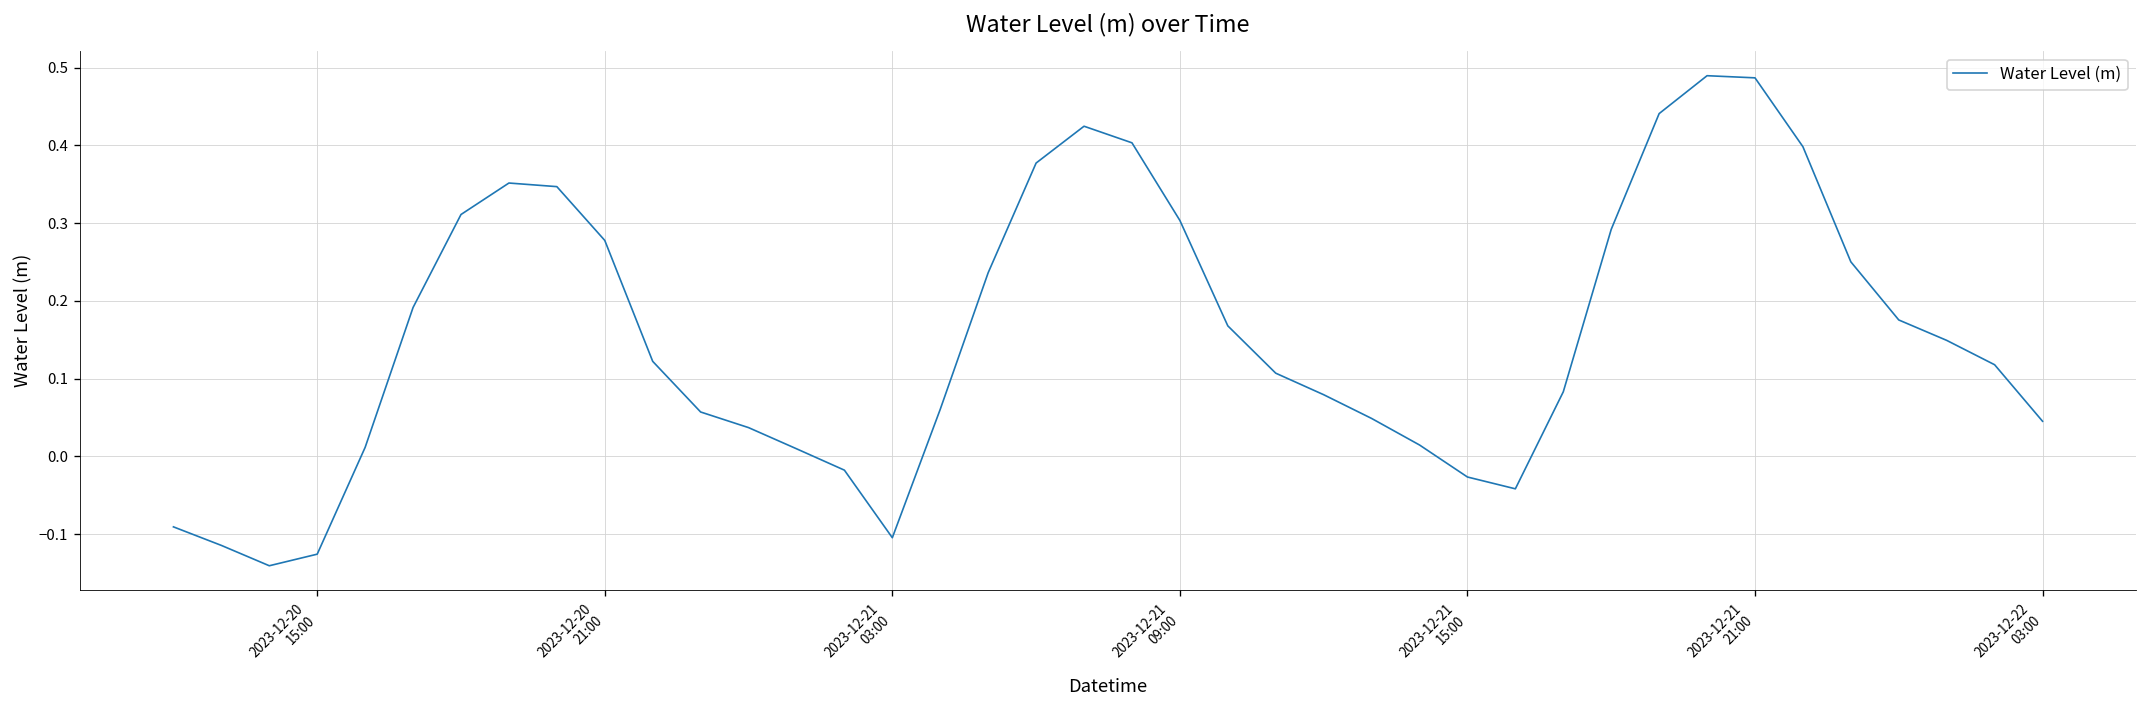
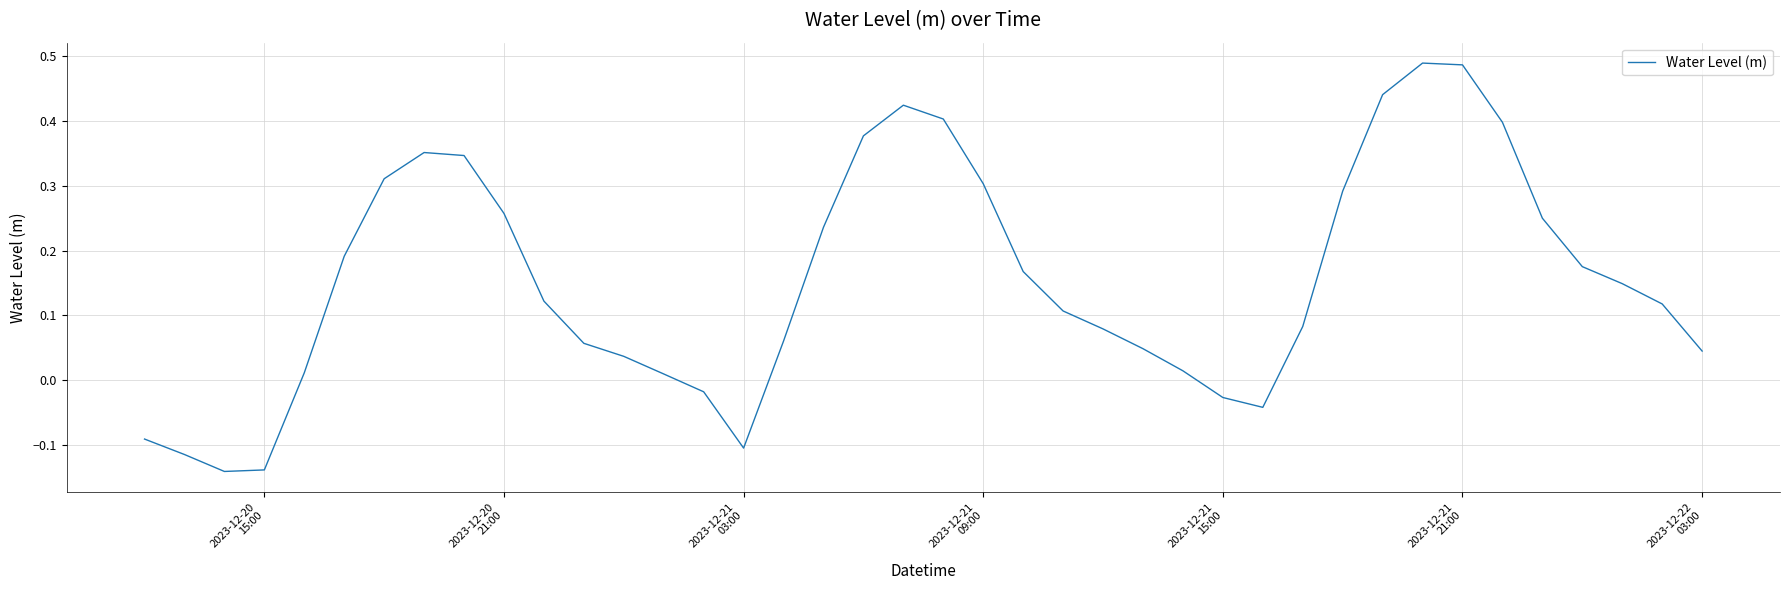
2023-12-20 15:00: -0.13 -> -0.14
2023-12-20 21:00: 0.28 -> 0.26
